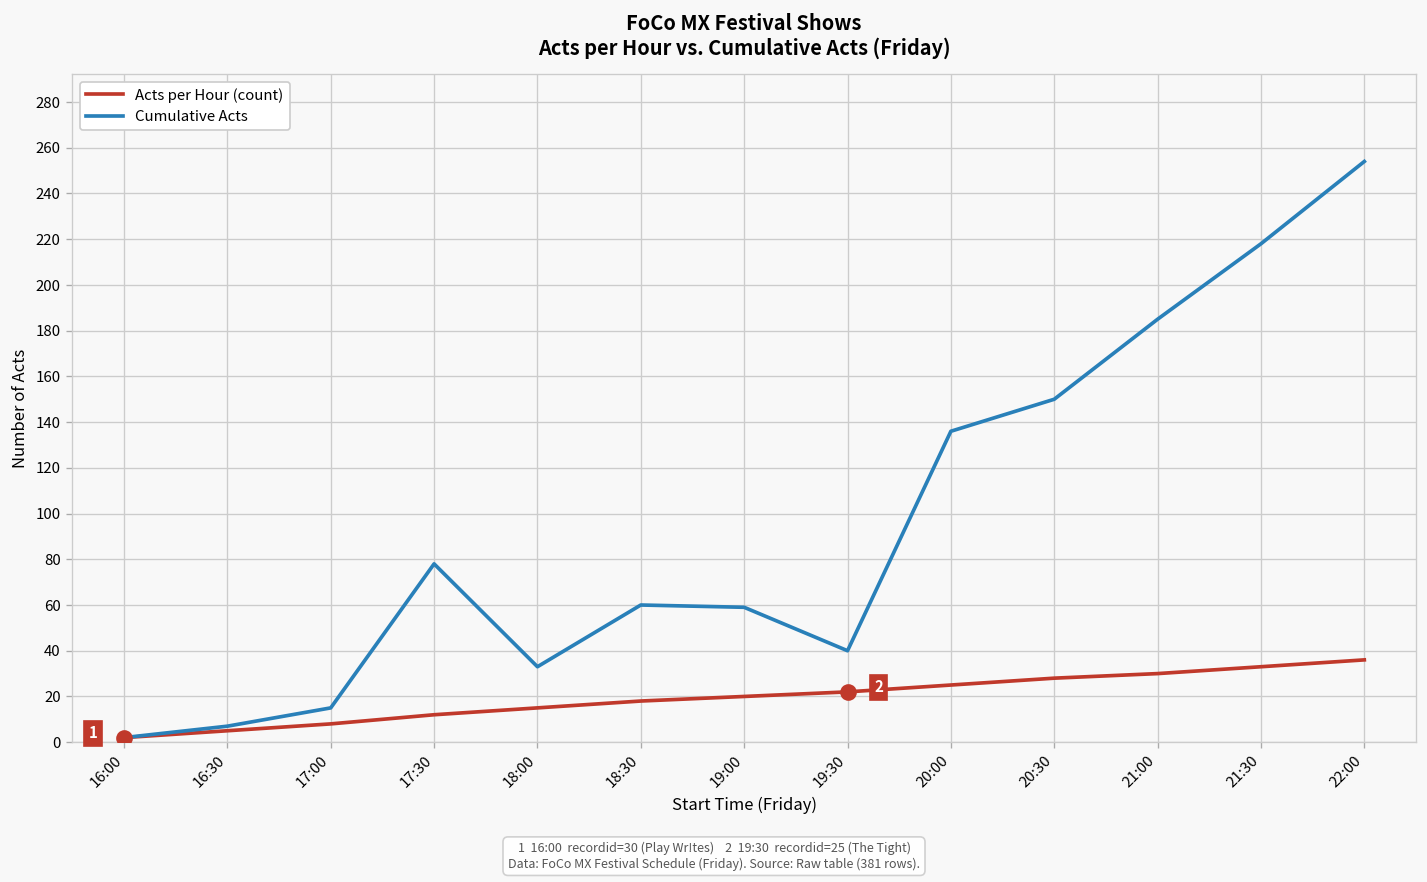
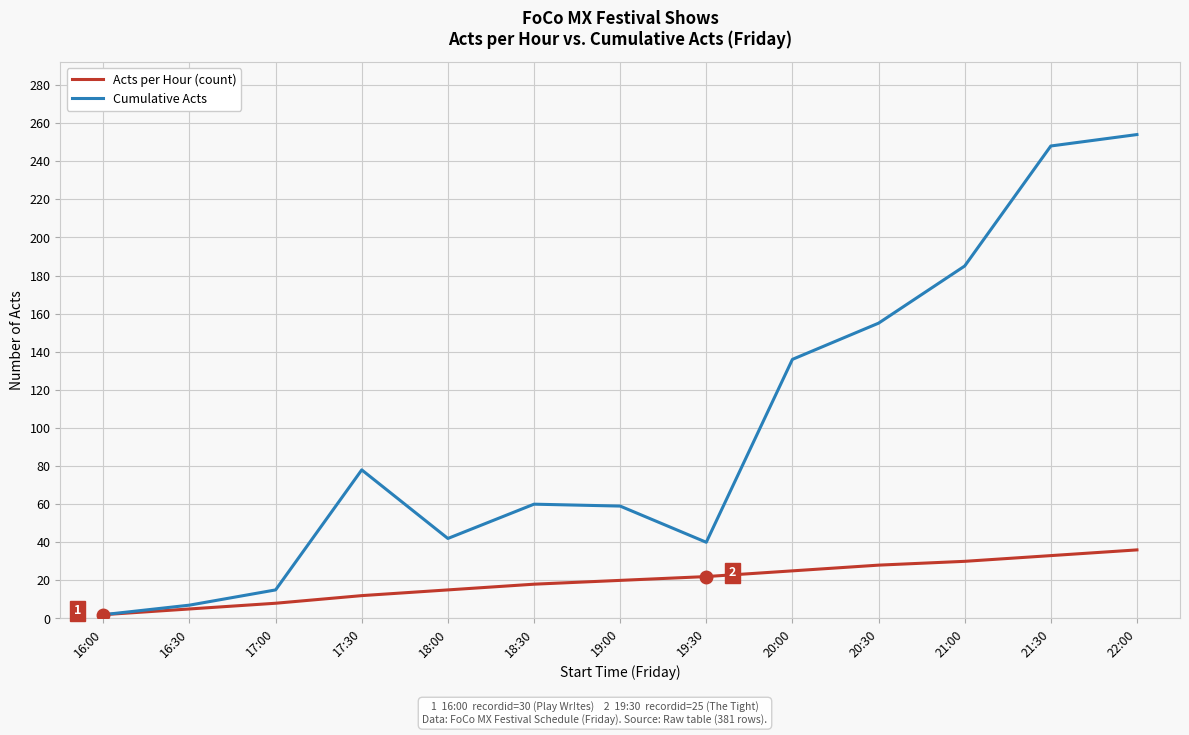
Cumulative Acts, 18:00: 33 -> 42
Cumulative Acts, 20:30: 150 -> 155
Cumulative Acts, 21:30: 218 -> 248
